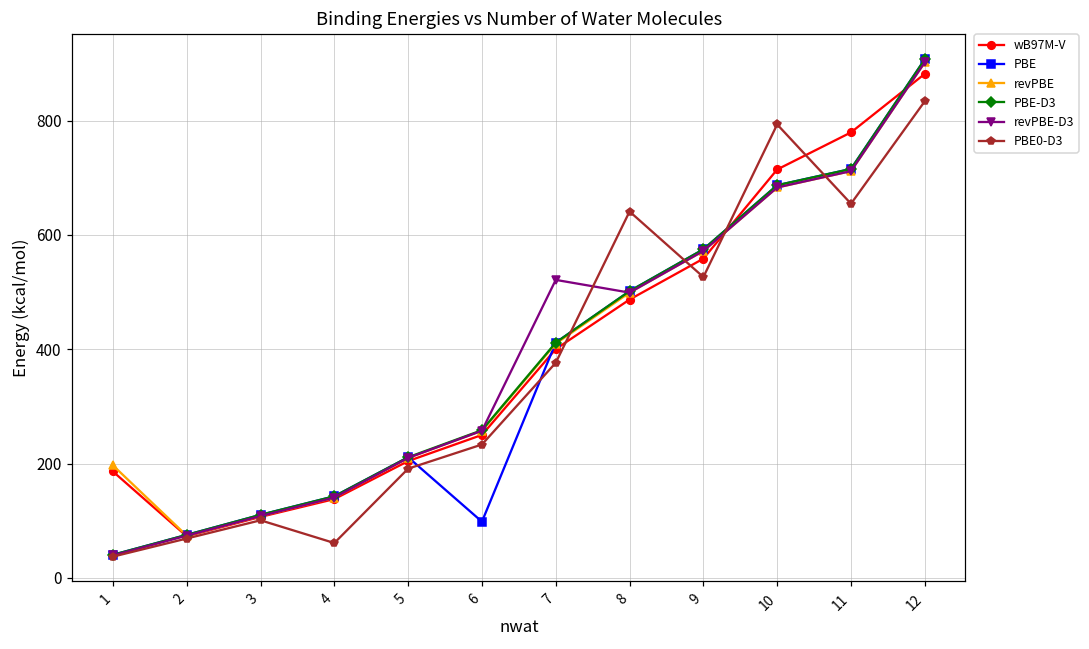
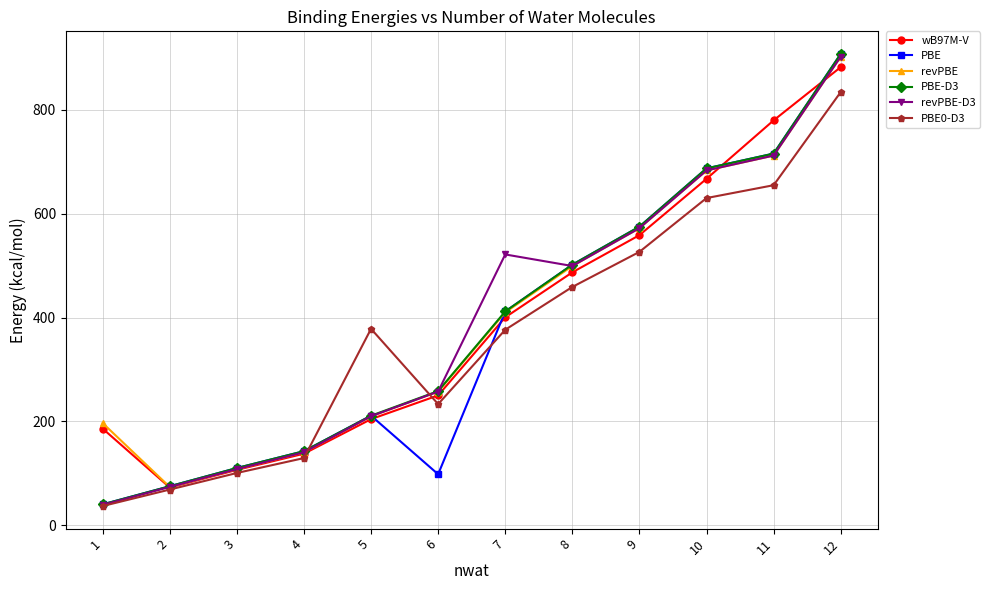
PBE0-D3, 4: 60 -> 130
PBE0-D3, 5: 190 -> 380
PBE0-D3, 8: 640 -> 460
wB97M-V, 10: 710 -> 670
PBE0-D3, 10: 790 -> 630
